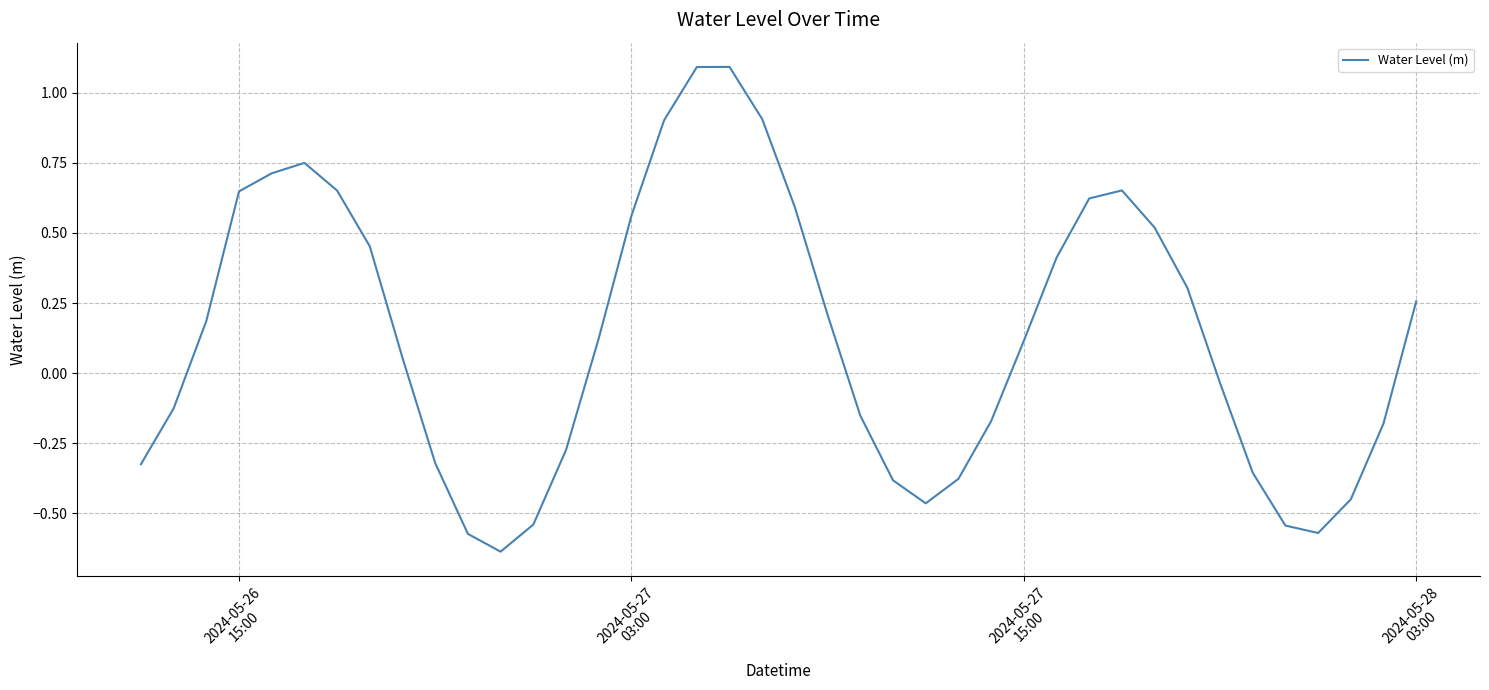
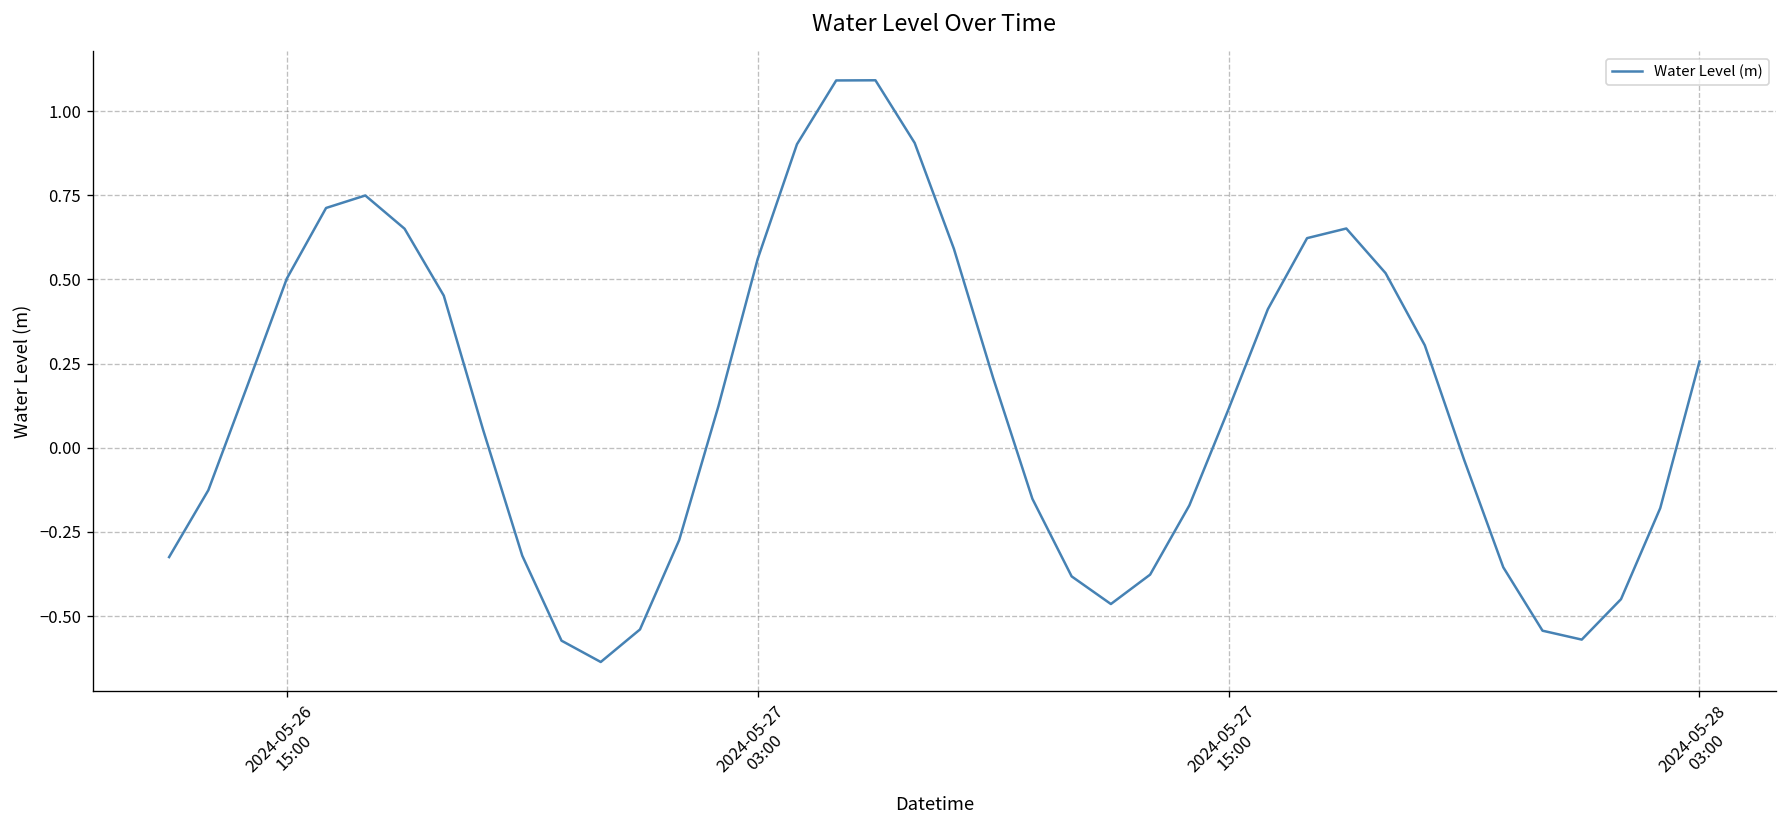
2024-05-26 15:00: 0.65 -> 0.50
